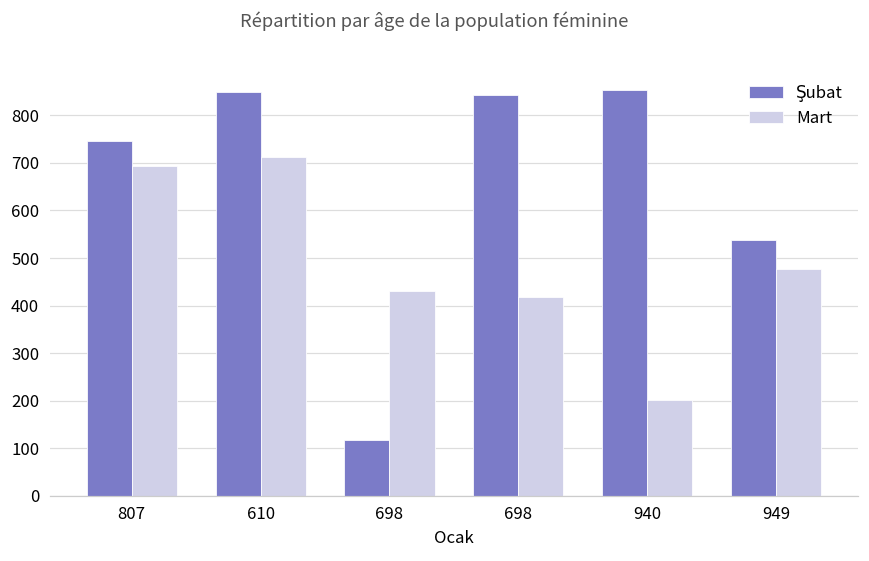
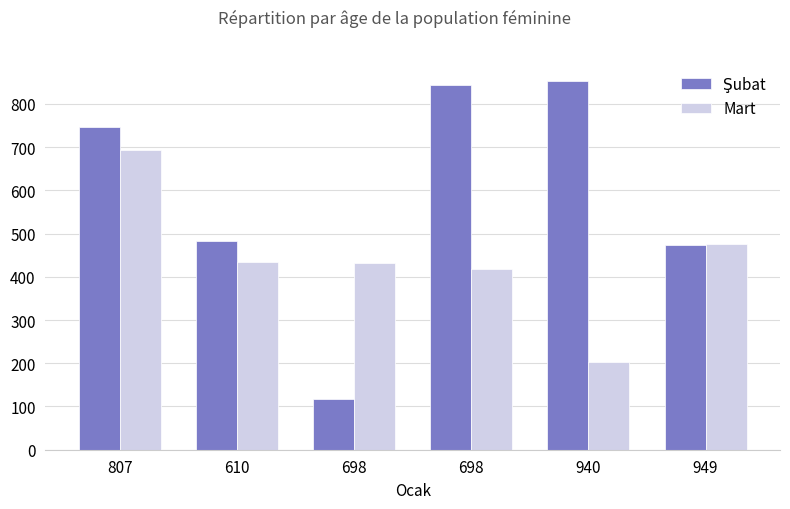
Şubat, 610: 850 -> 480
Mart, 610: 710 -> 430
Şubat, 949: 540 -> 470
